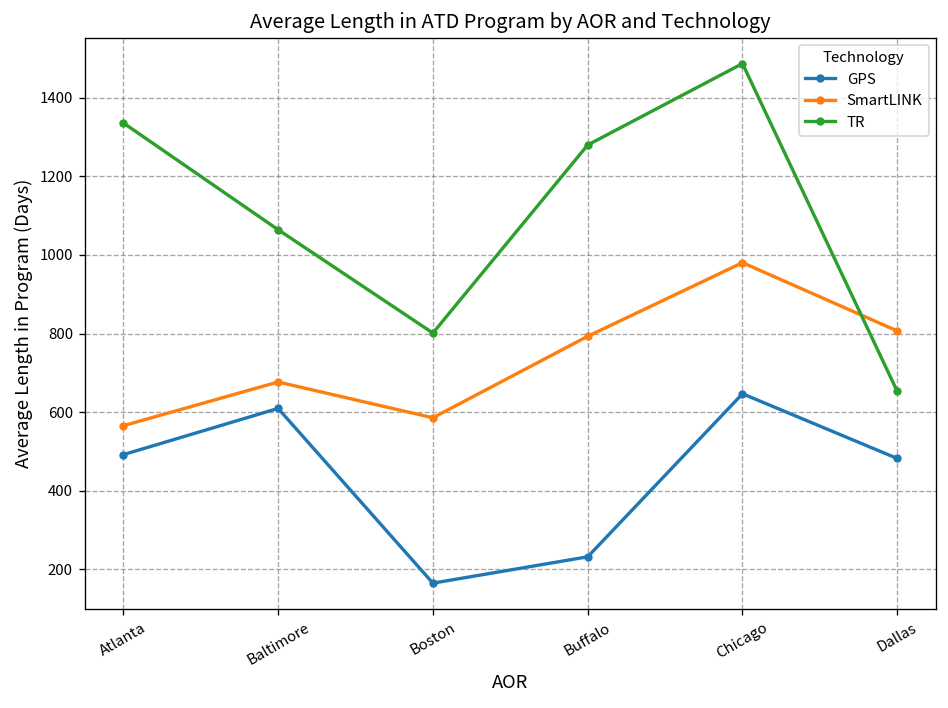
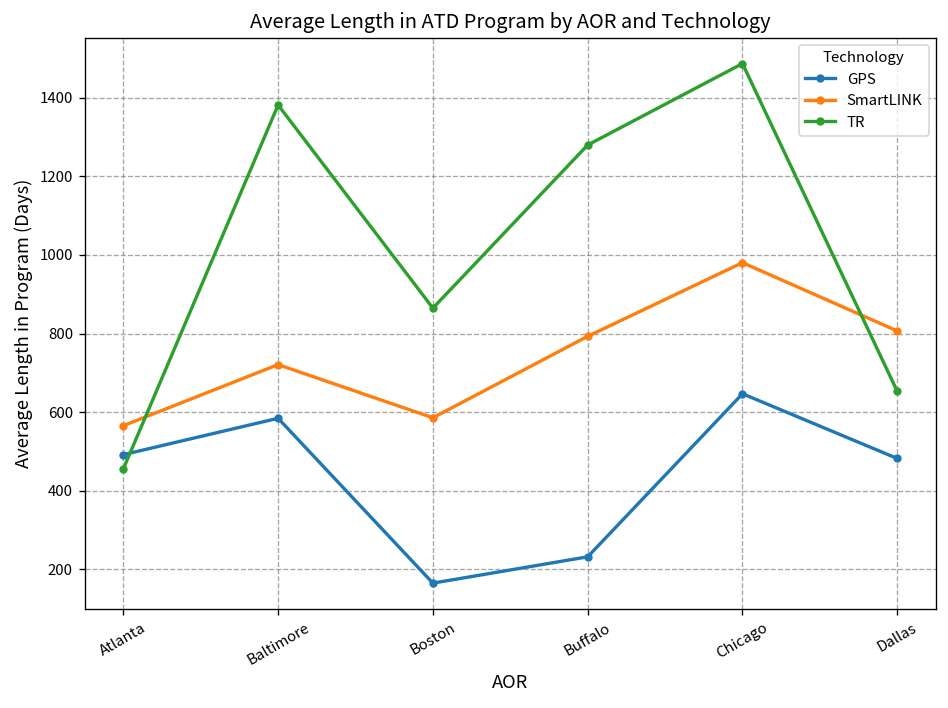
TR, Atlanta: 1340 -> 460
GPS, Baltimore: 610 -> 580
SmartLINK, Baltimore: 680 -> 720
TR, Baltimore: 1060 -> 1380
TR, Boston: 800 -> 860
